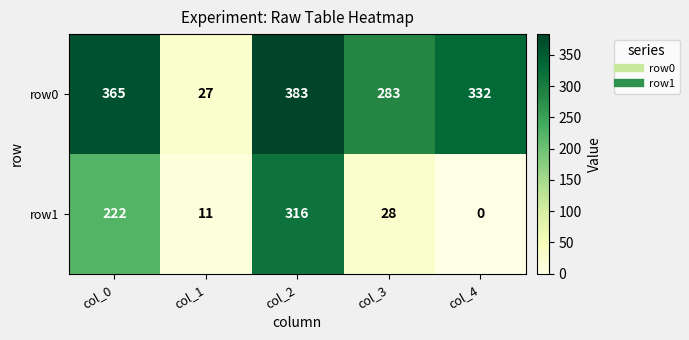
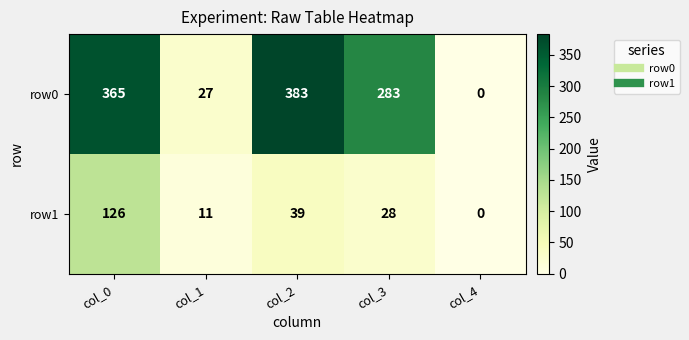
row0, col_4: 332 -> 0
row1, col_0: 222 -> 126
row1, col_2: 316 -> 39
